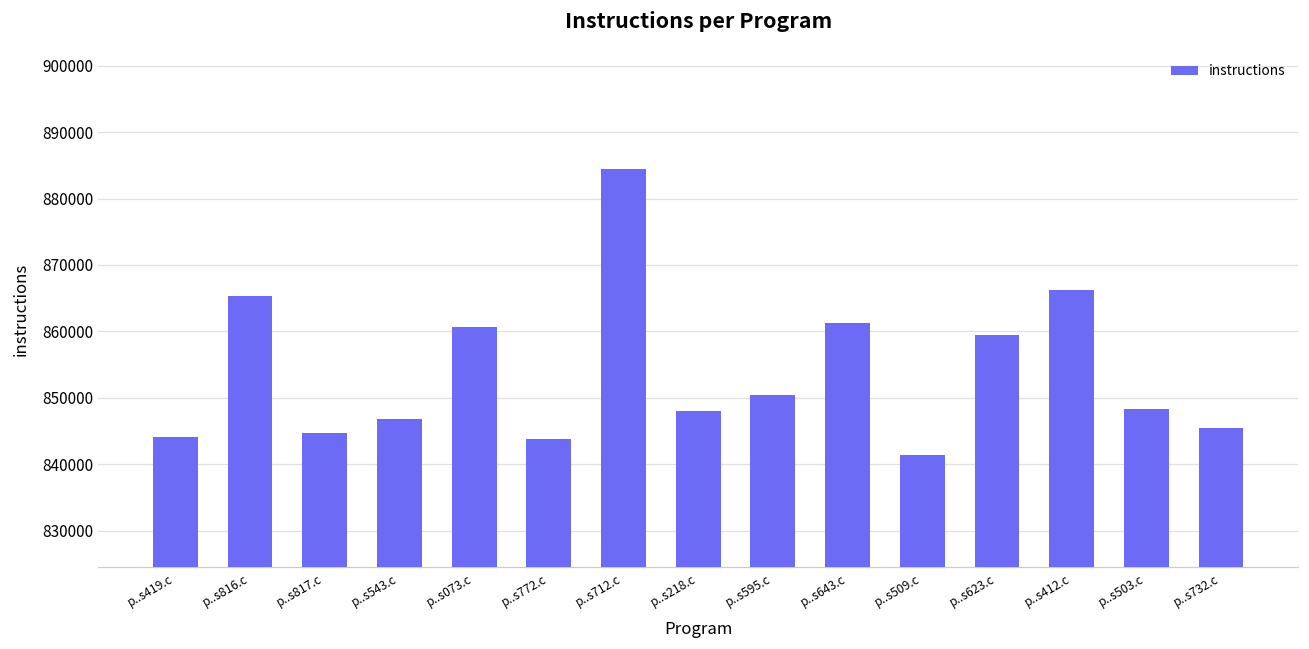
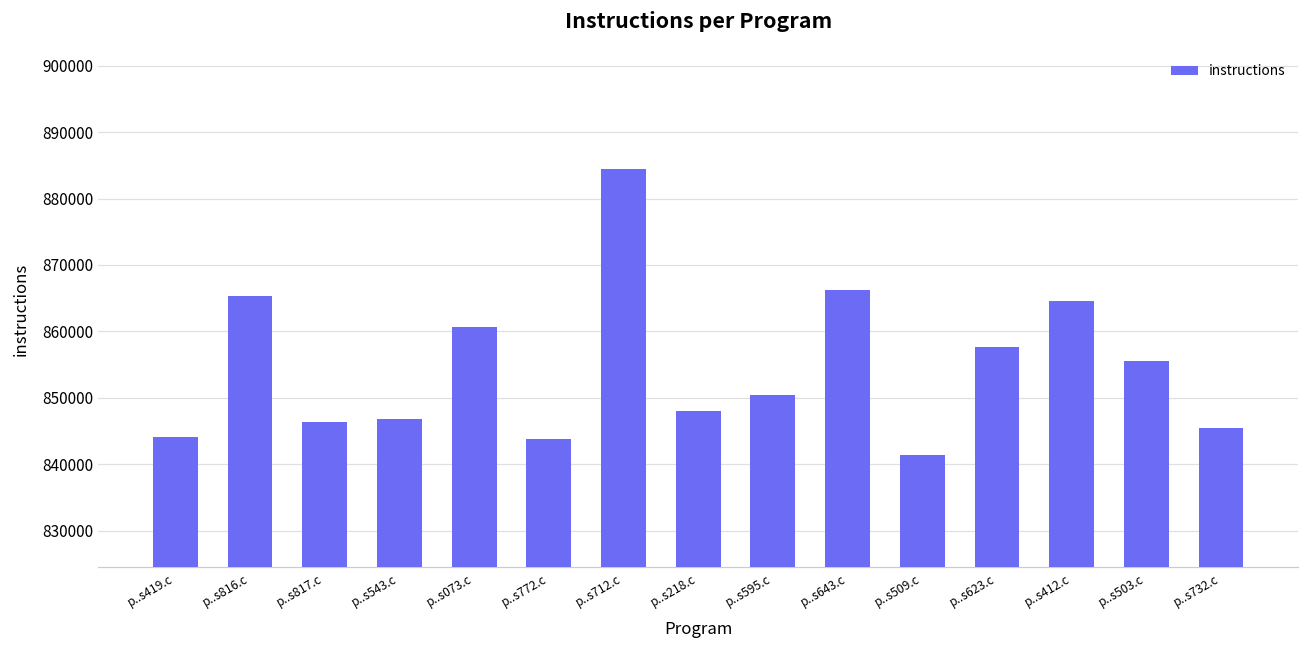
p..s817.c: 845000 -> 846000
p..s643.c: 861000 -> 866000
p..s623.c: 859000 -> 858000
p..s412.c: 866000 -> 865000
p..s503.c: 848000 -> 856000
